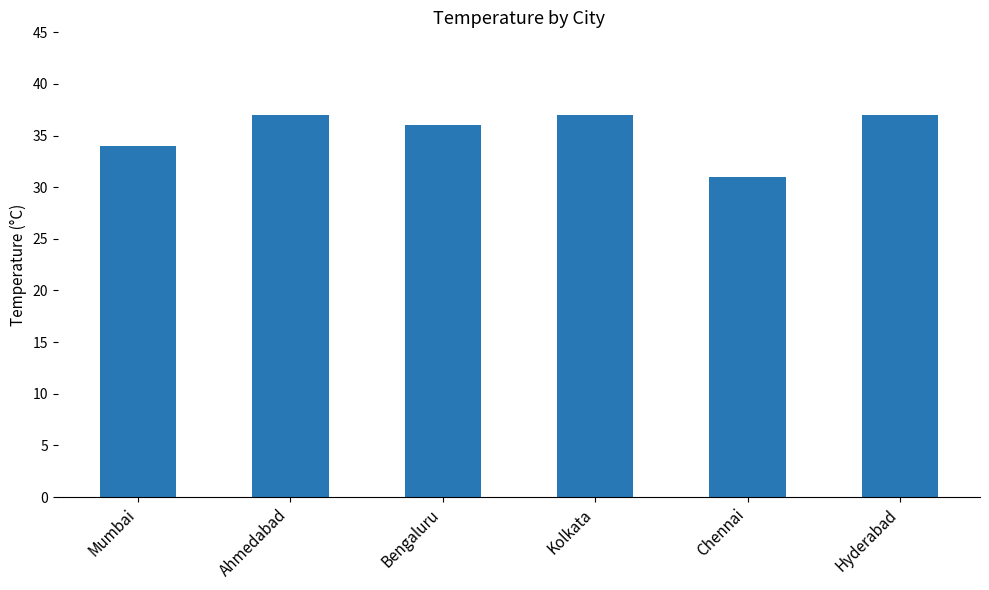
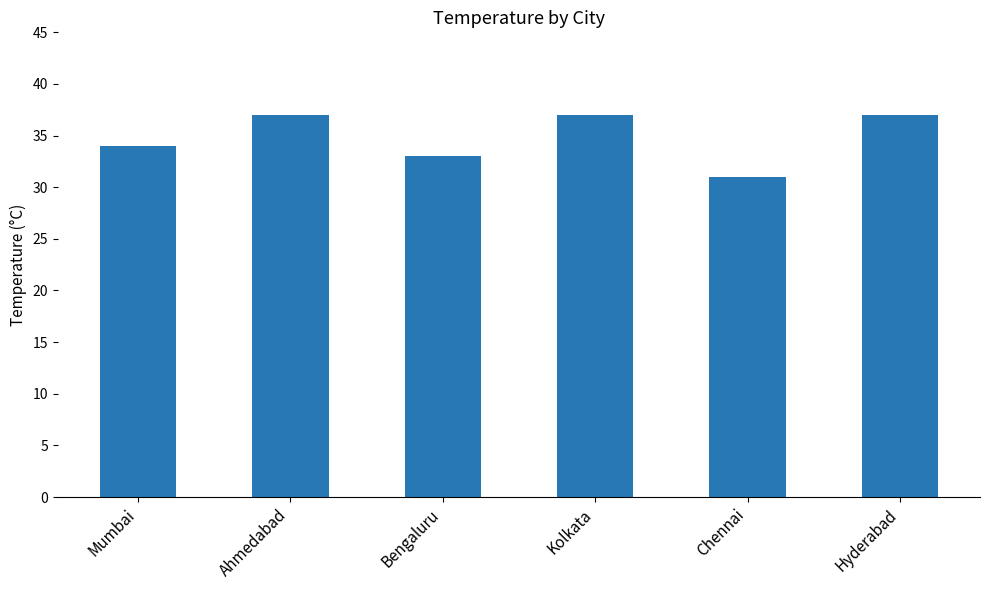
Bengaluru: 36 -> 33
